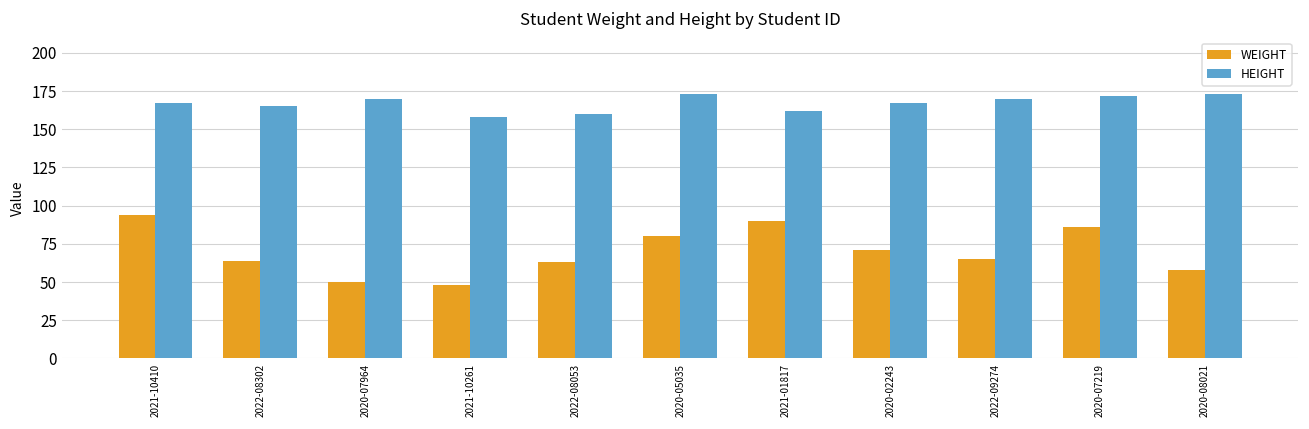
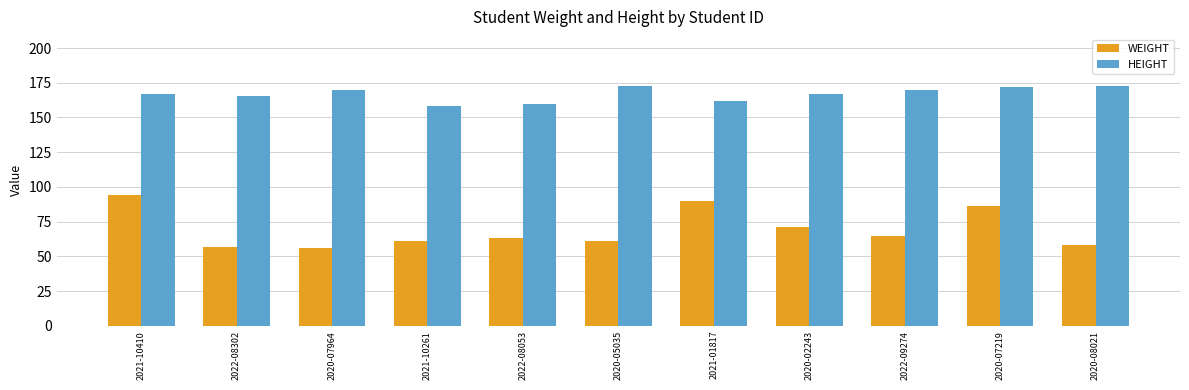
WEIGHT, 2022-08302: 64 -> 57
WEIGHT, 2020-07964: 50 -> 56
WEIGHT, 2021-10261: 48 -> 61
WEIGHT, 2020-05035: 80 -> 61
